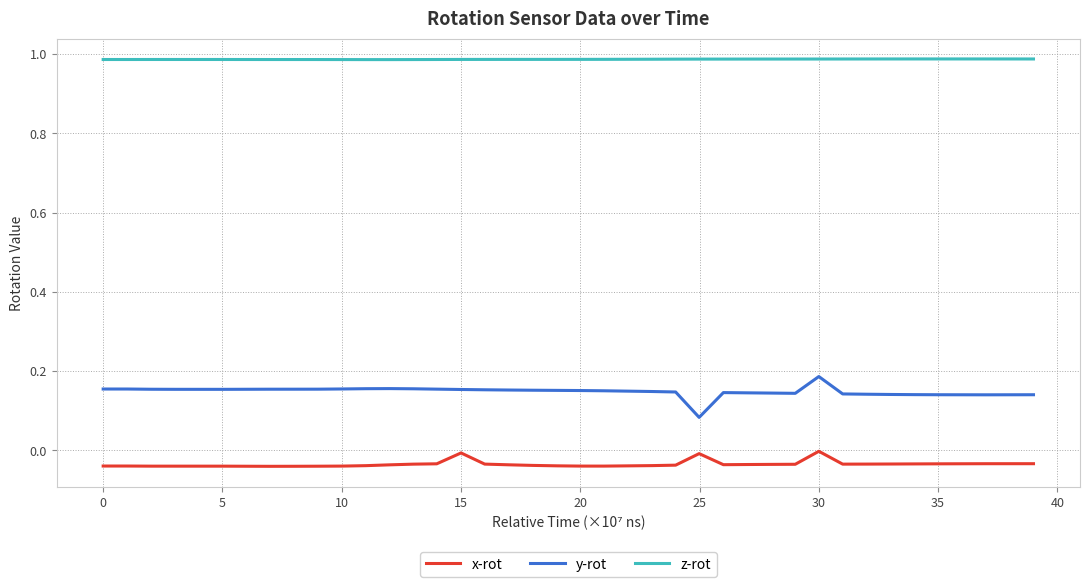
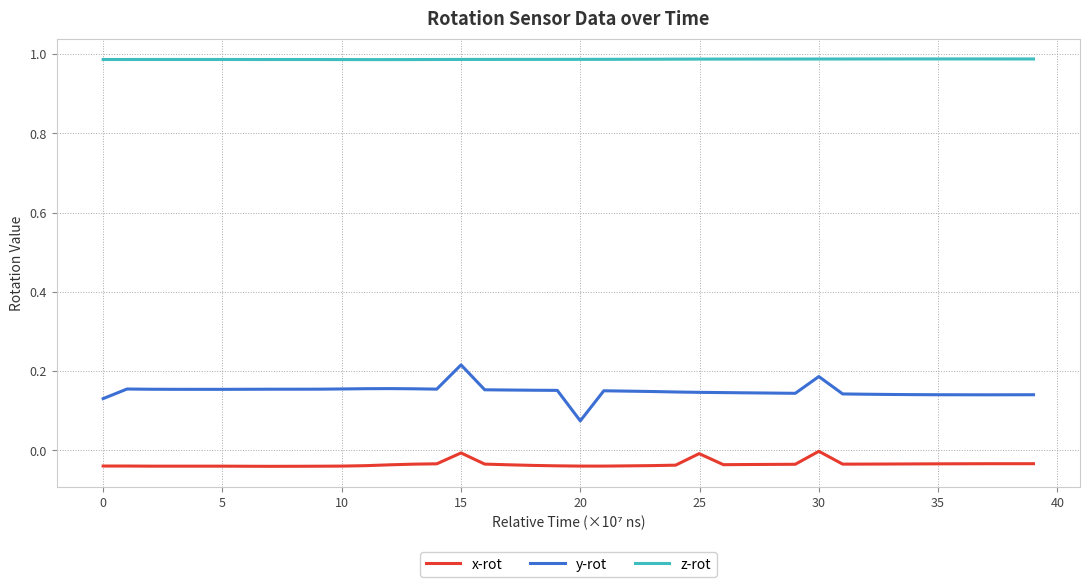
y-rot, 0: 0.15 -> 0.13
y-rot, 15: 0.15 -> 0.22
y-rot, 20: 0.15 -> 0.07
y-rot, 25: 0.08 -> 0.15
